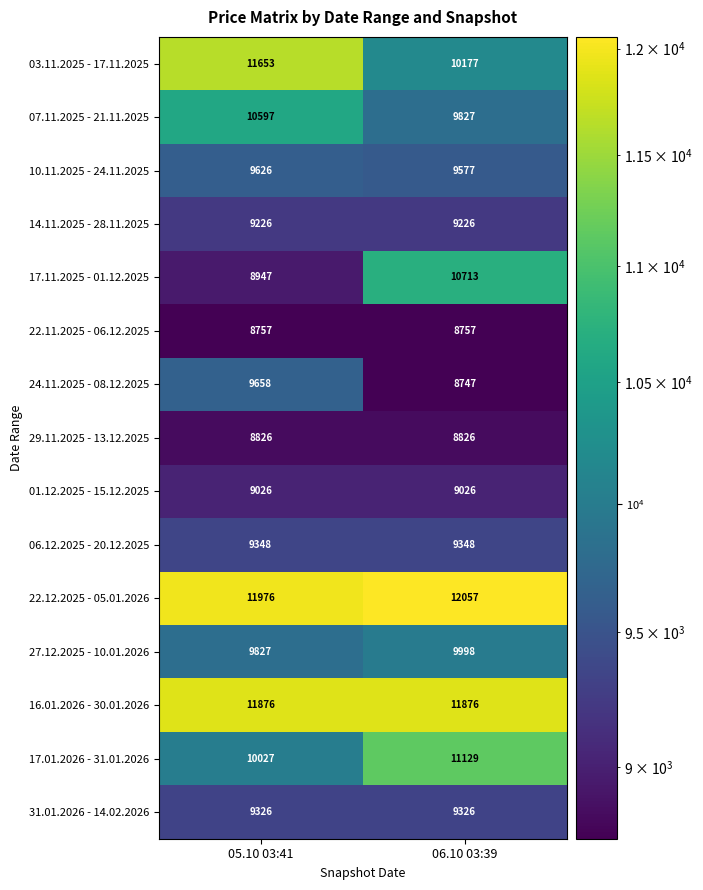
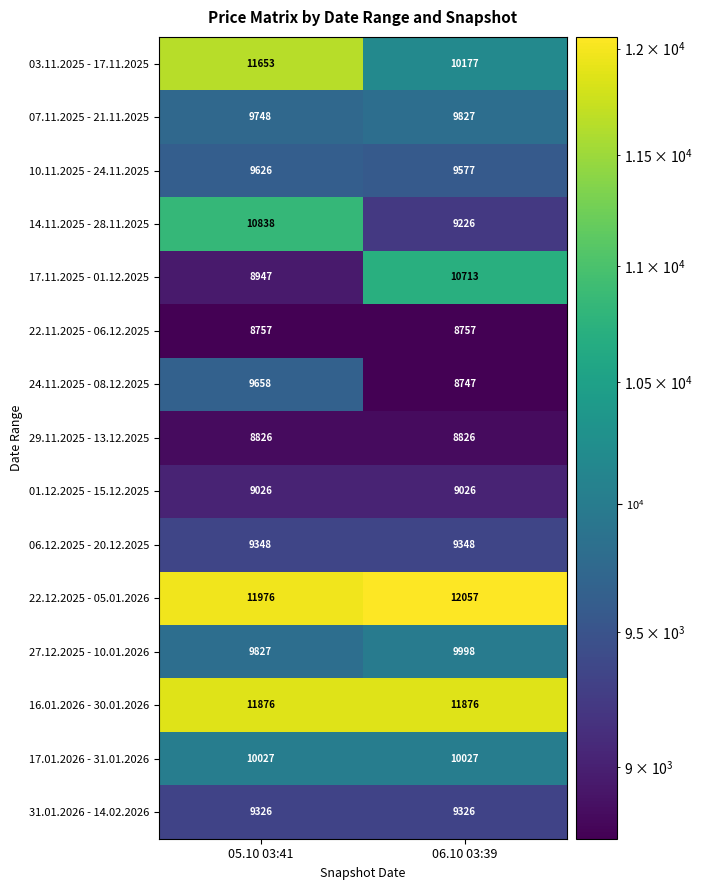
07.11.2025 - 21.11.2025, 05.10 03:41: 10597 -> 9748
14.11.2025 - 28.11.2025, 05.10 03:41: 9226 -> 10838
17.01.2026 - 31.01.2026, 06.10 03:39: 11129 -> 10027
